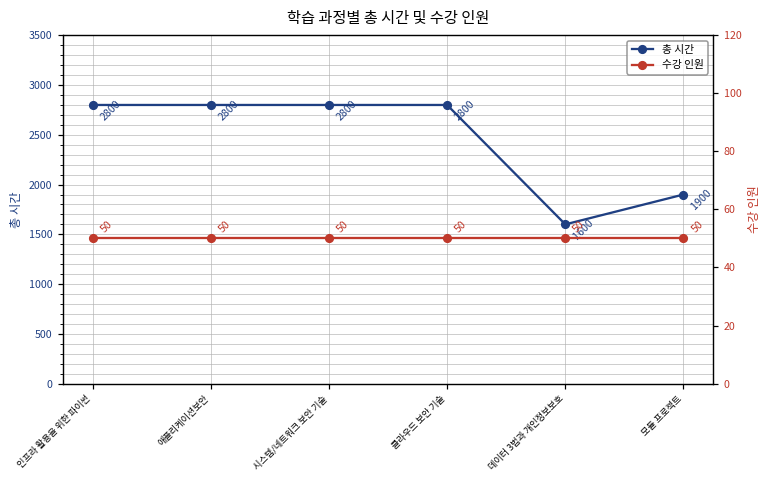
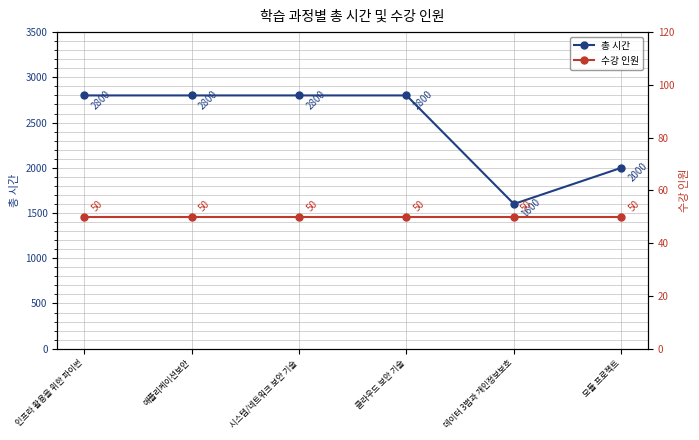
총 시간, 모듈 프로젝트: 1900 -> 2000
